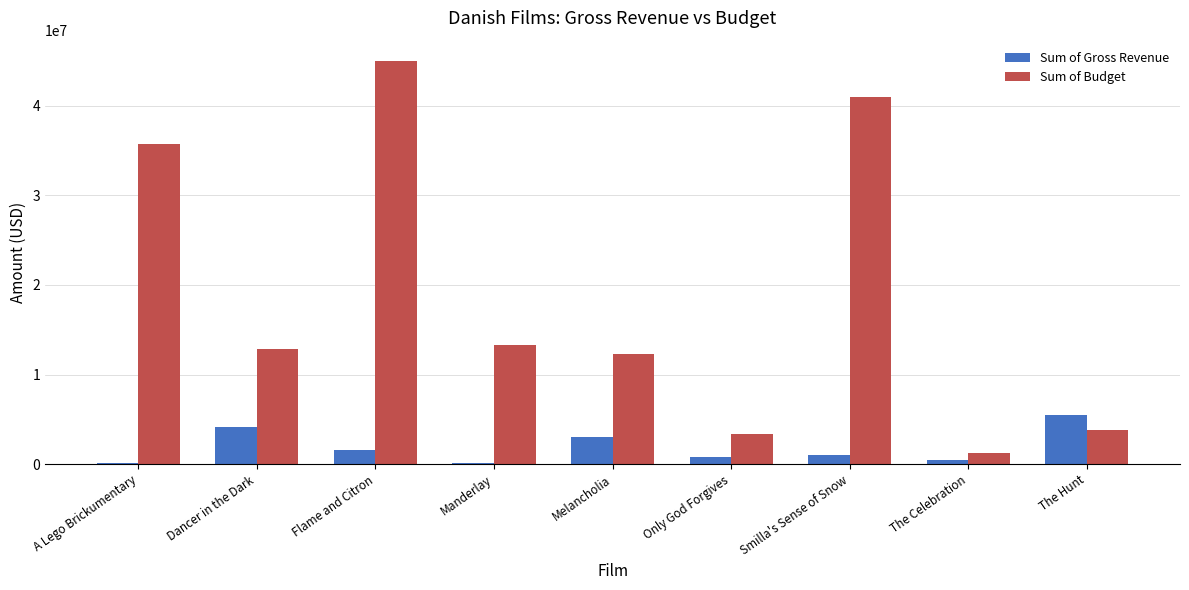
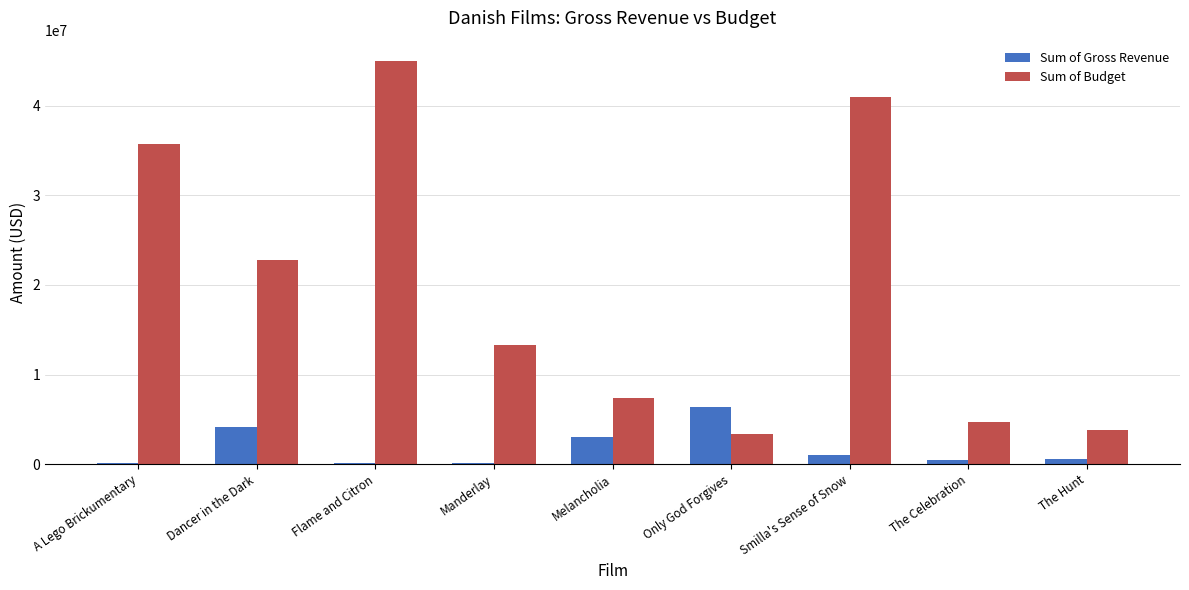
Sum of Budget, Dancer in the Dark: 13000000 -> 23000000
Sum of Gross Revenue, Flame and Citron: 2000000 -> 0
Sum of Budget, Melancholia: 12000000 -> 7000000
Sum of Gross Revenue, Only God Forgives: 1000000 -> 6000000
Sum of Budget, The Celebration: 1000000 -> 5000000
Sum of Gross Revenue, The Hunt: 6000000 -> 1000000
